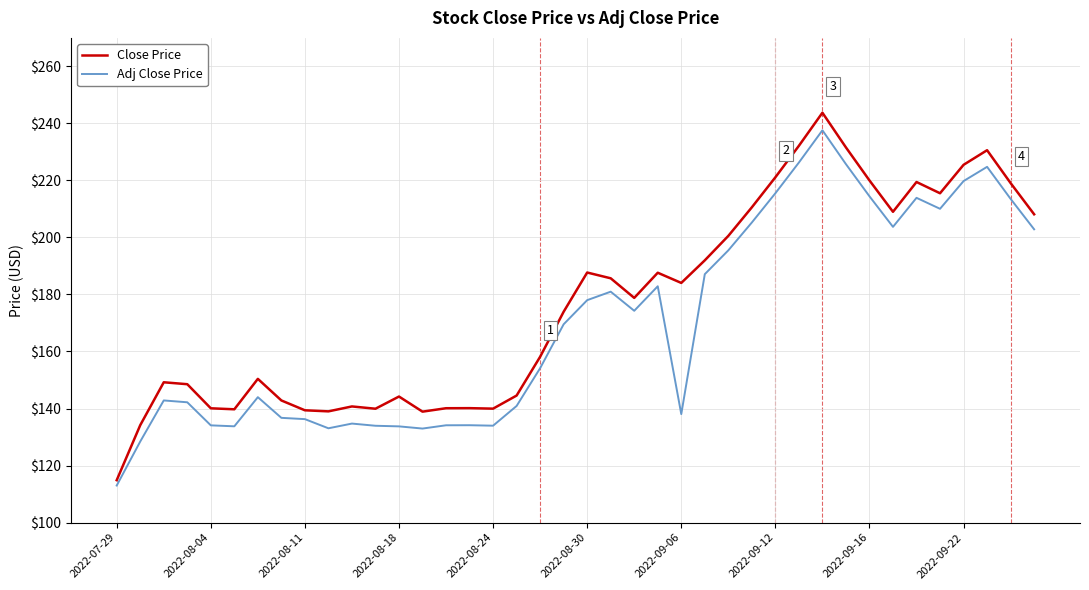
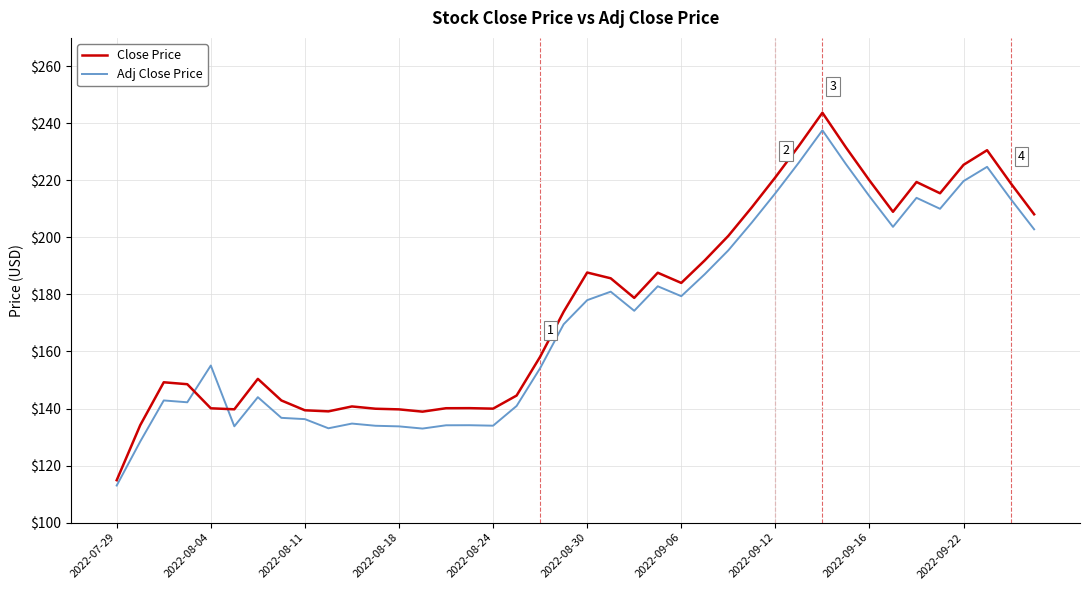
Adj Close Price, 2022-08-04: $134 -> $155
Close Price, 2022-08-18: $144 -> $140
Adj Close Price, 2022-09-06: $138 -> $179
